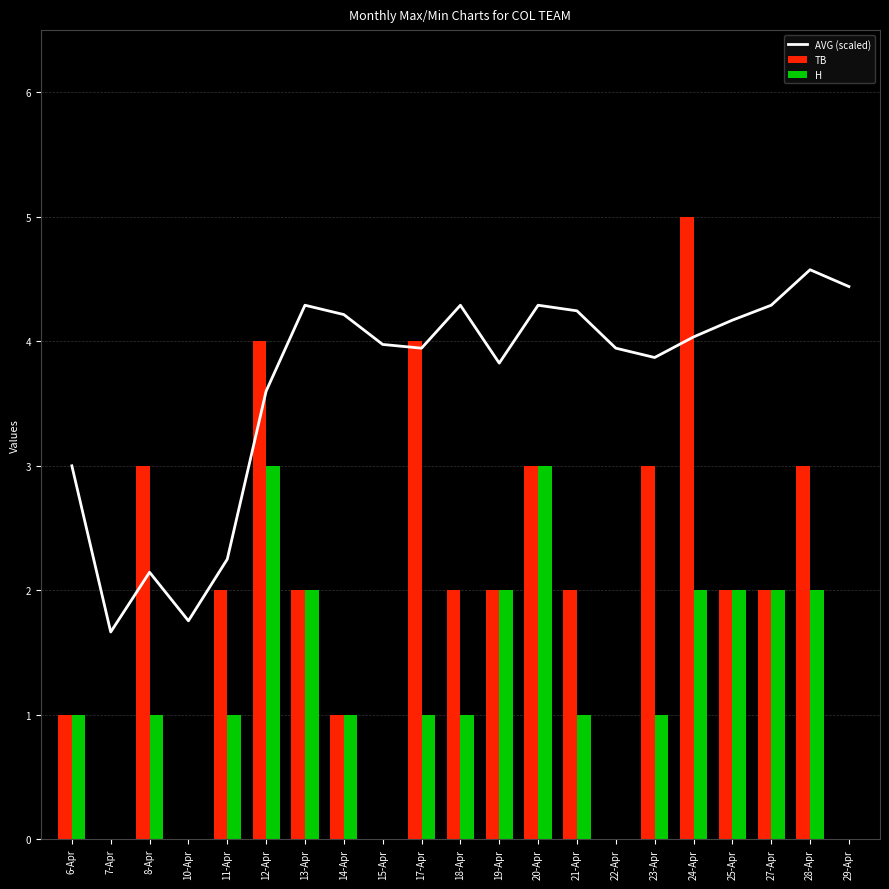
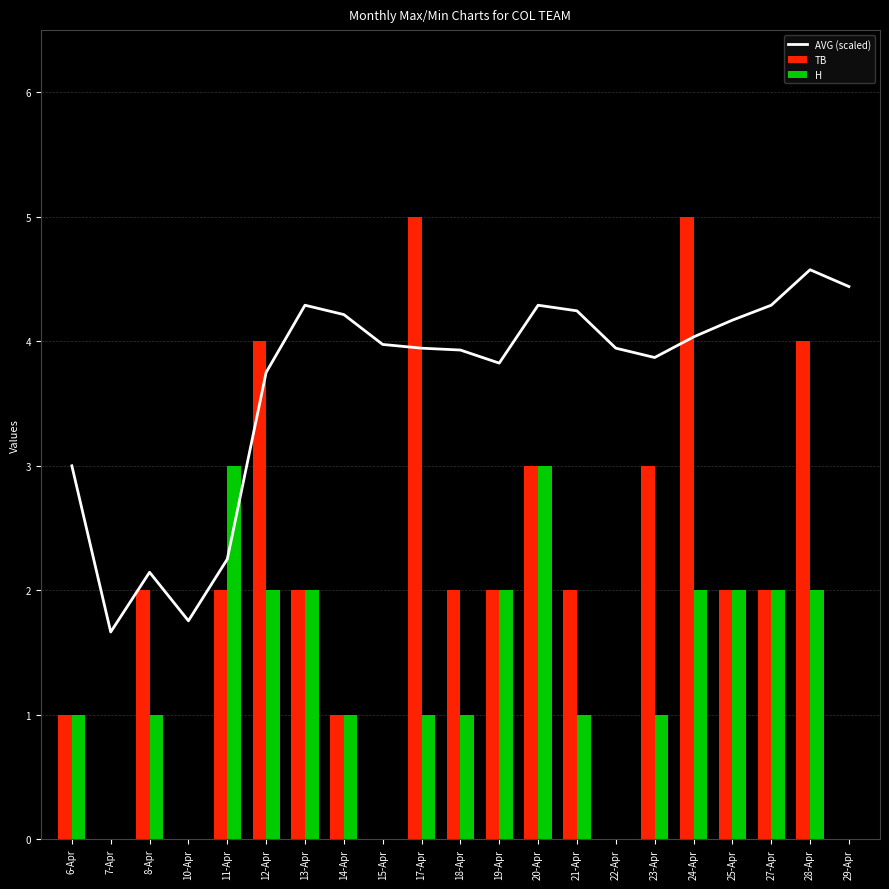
TB, 8-Apr: 3 -> 2
H, 11-Apr: 1 -> 3
AVG (scaled), 12-Apr: 3.60 -> 3.75
H, 12-Apr: 3 -> 2
TB, 17-Apr: 4 -> 5
AVG (scaled), 18-Apr: 4.29 -> 3.93
TB, 28-Apr: 3 -> 4
